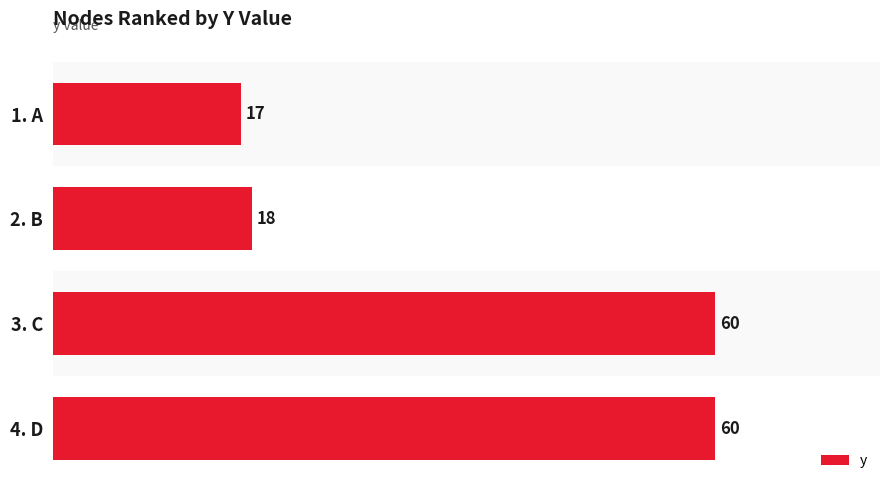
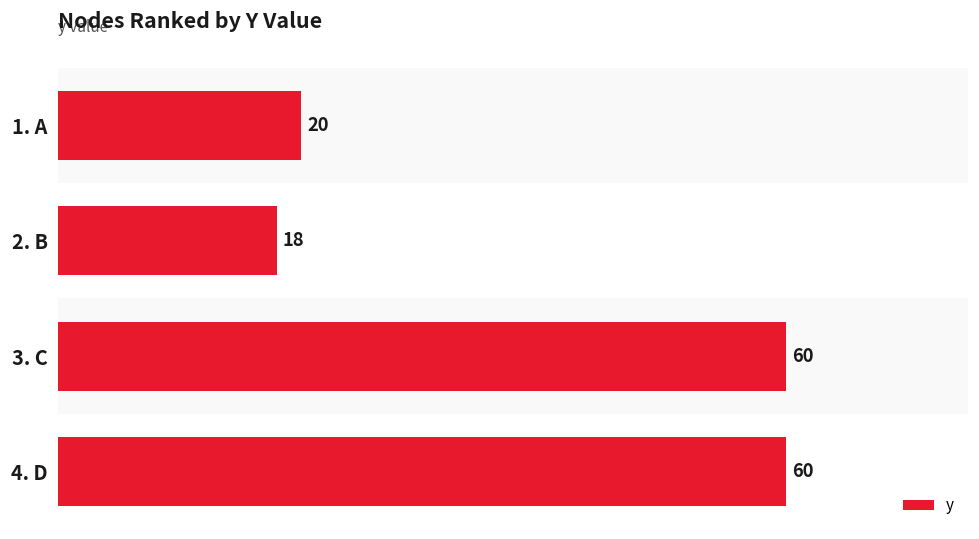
1. A: 17 -> 20
